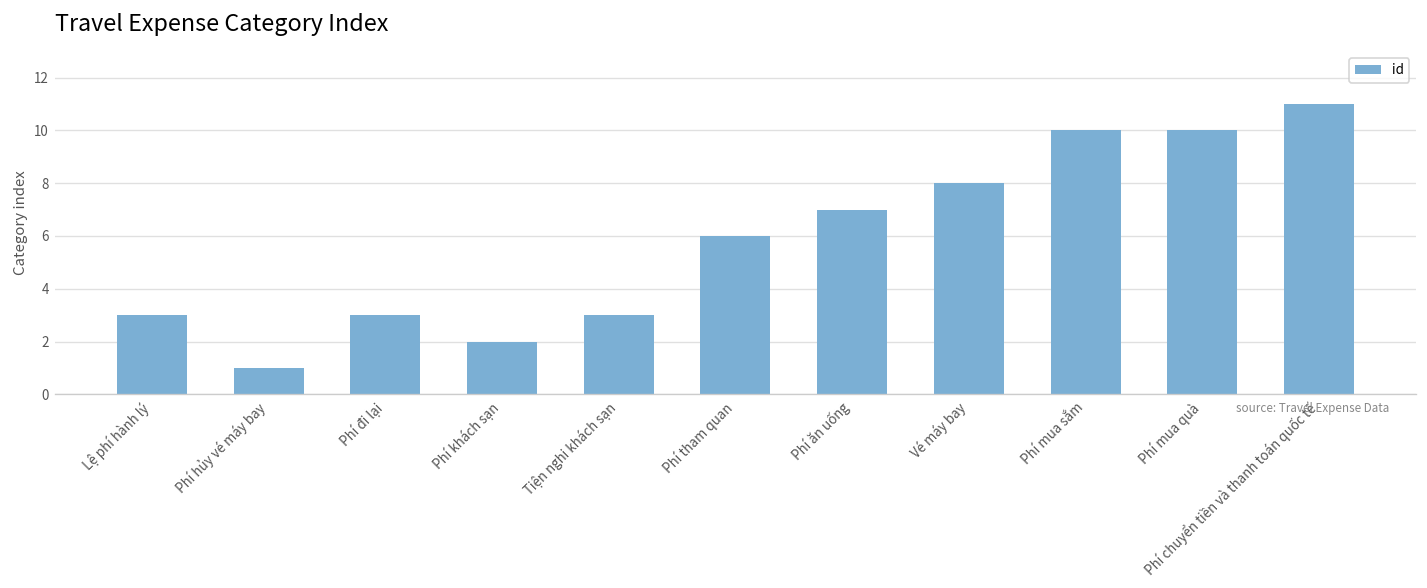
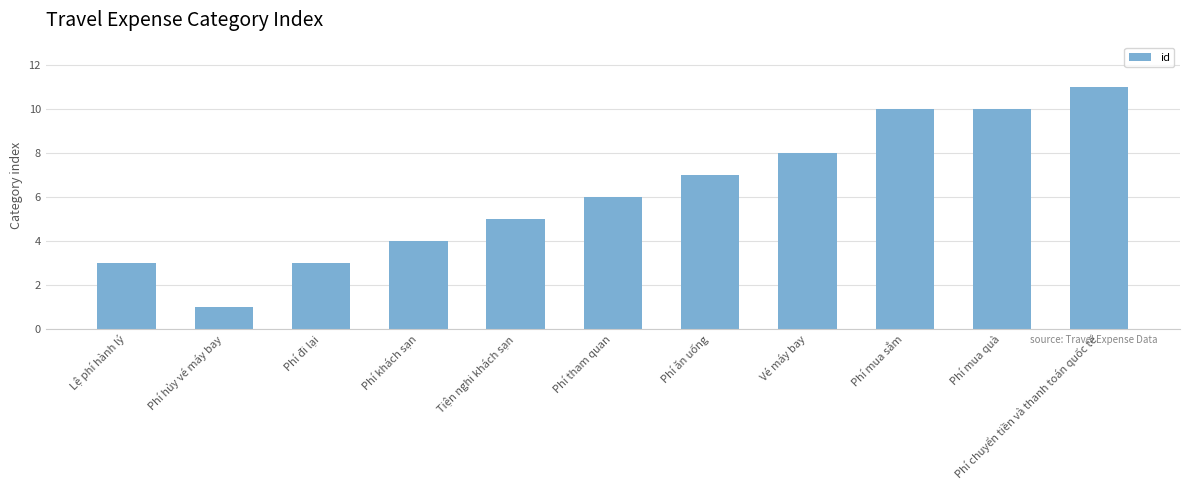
Phí khách sạn: 2 -> 4
Tiện nghi khách sạn: 3 -> 5
